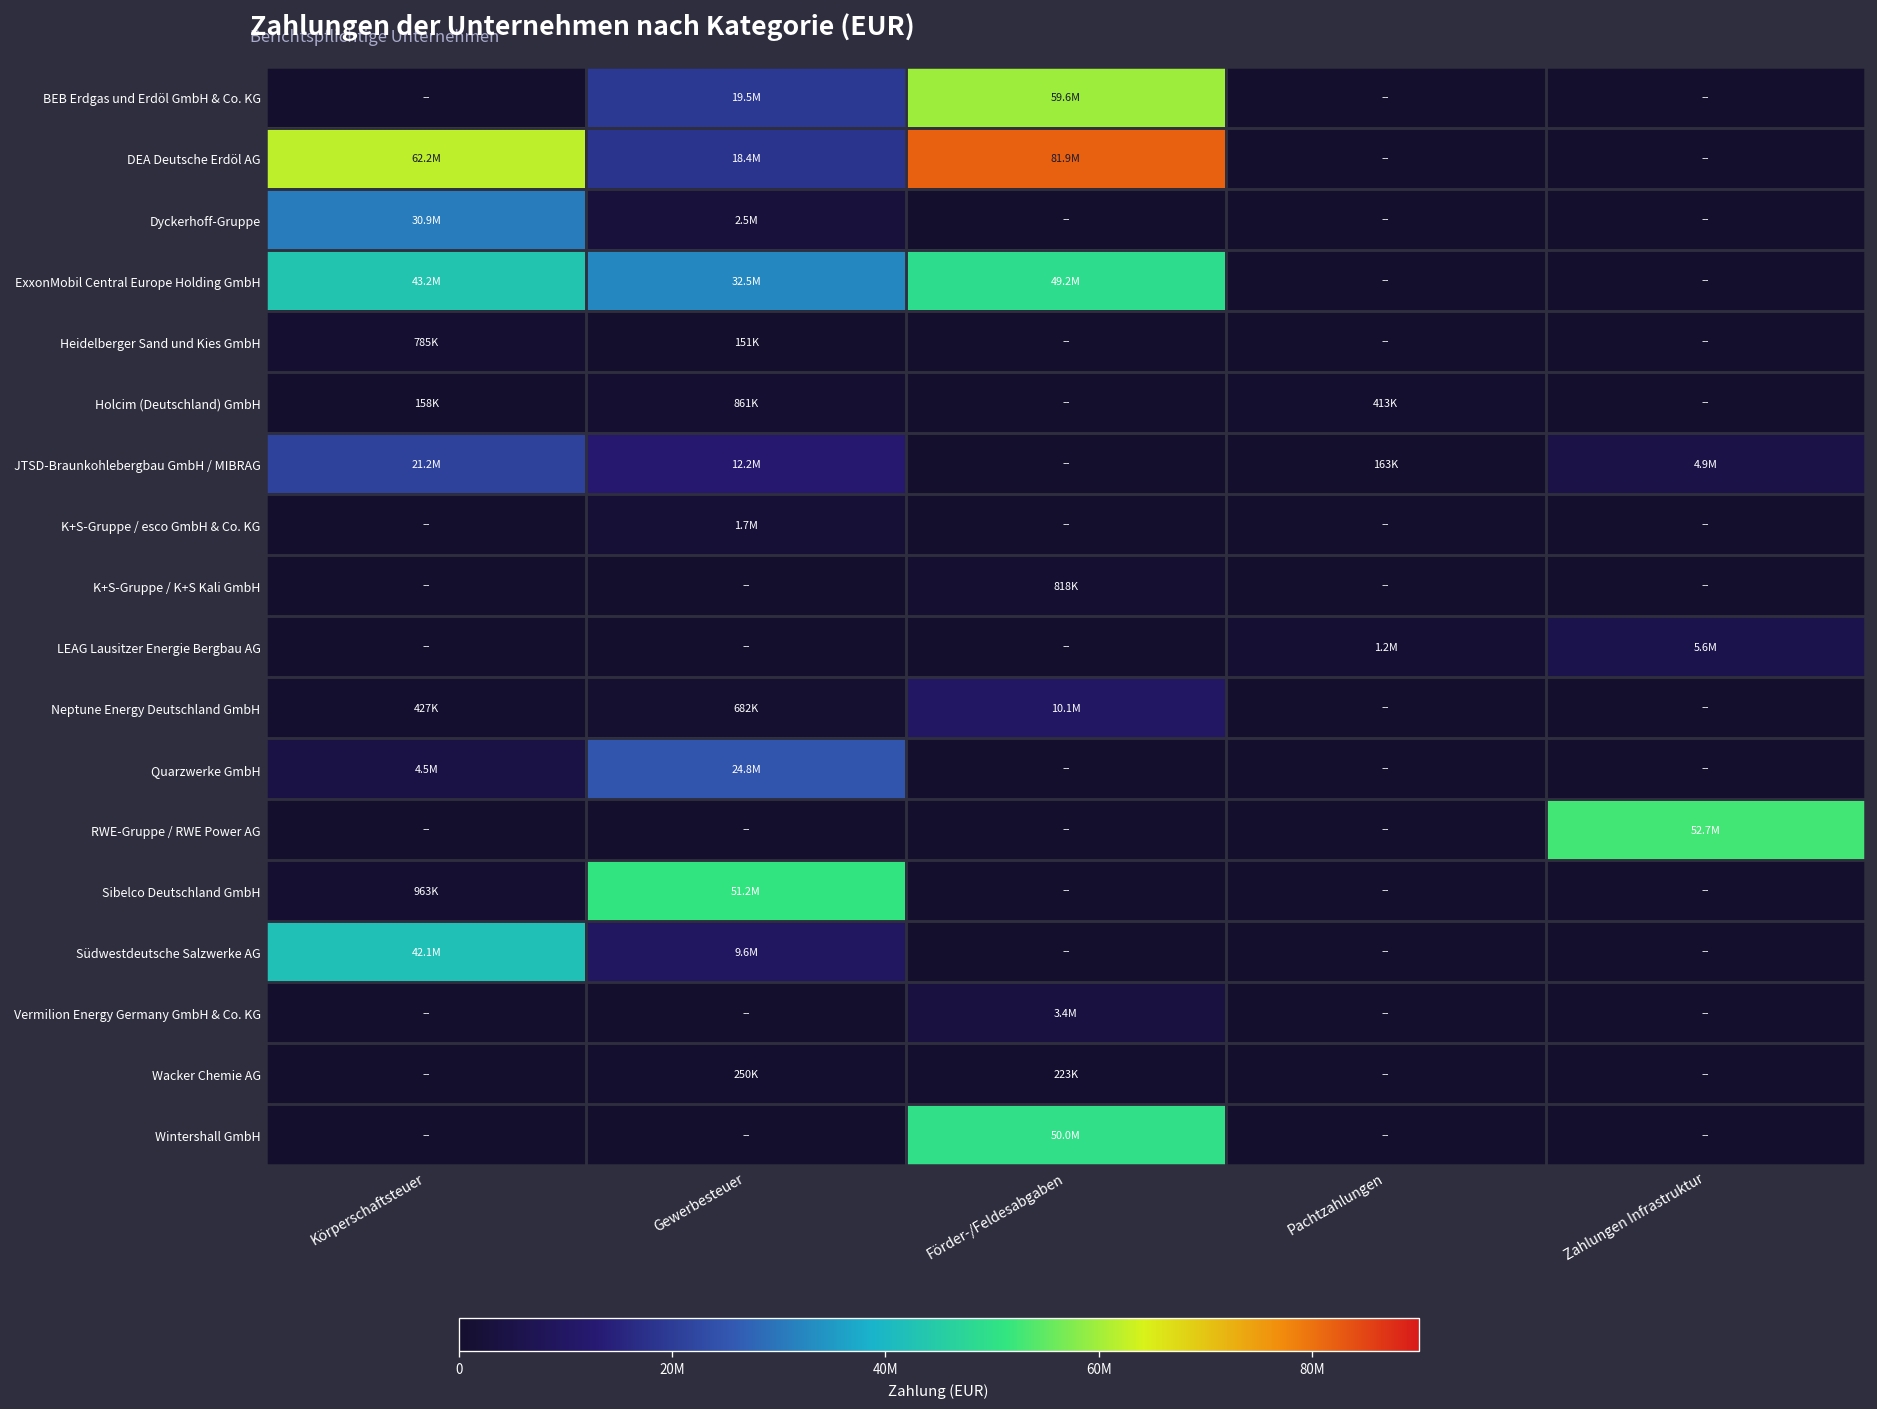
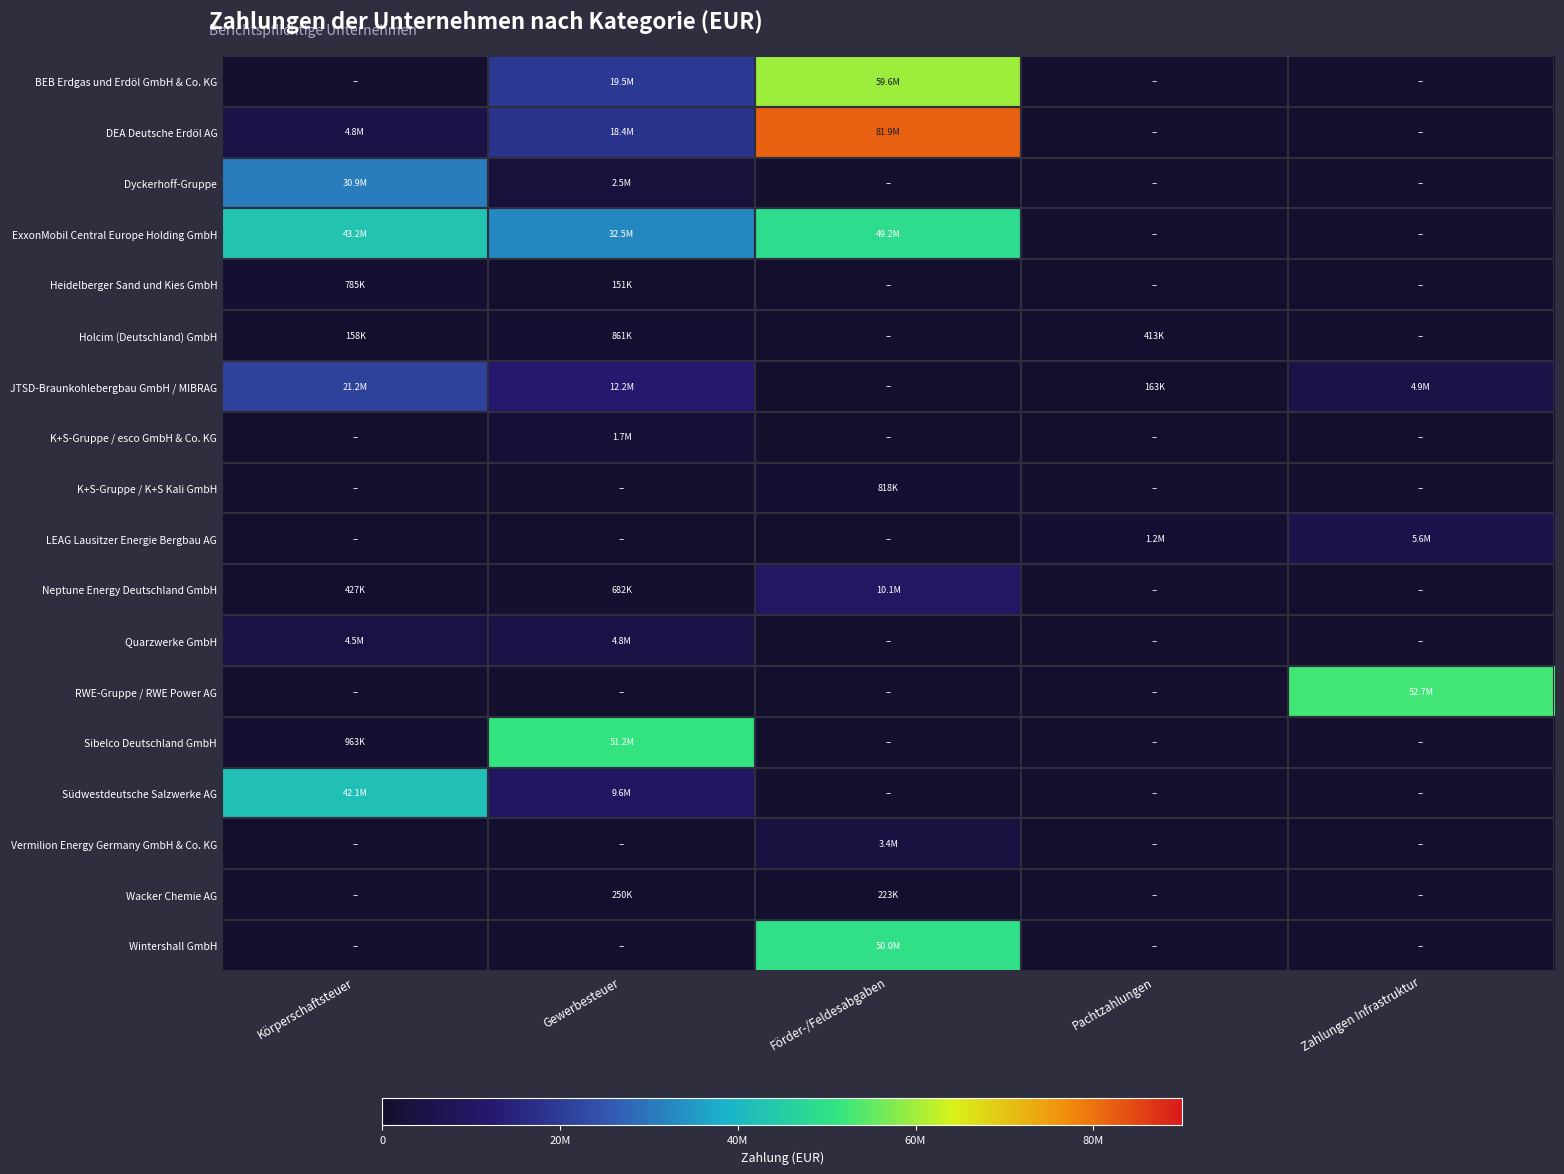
DEA Deutsche Erdöl AG, Körperschaftsteuer: 62.2M -> 4.8M
Quarzwerke GmbH, Gewerbesteuer: 24.8M -> 4.8M
